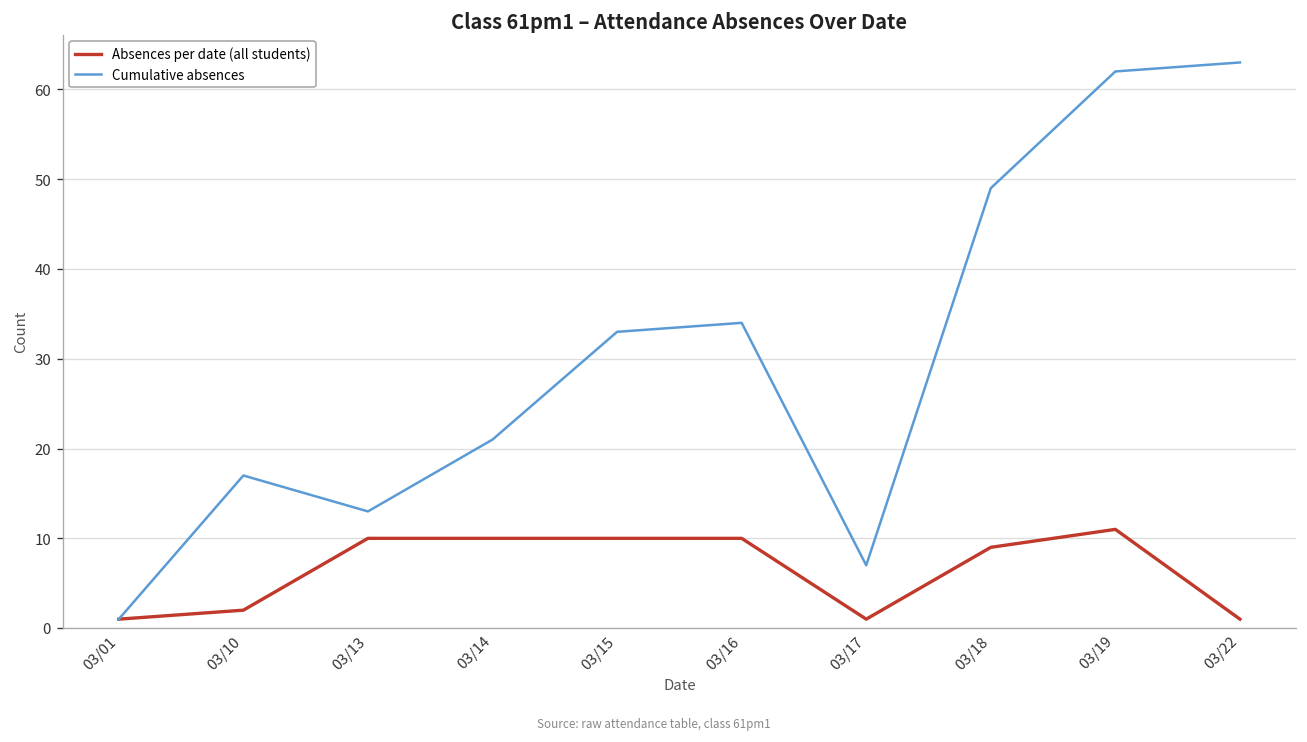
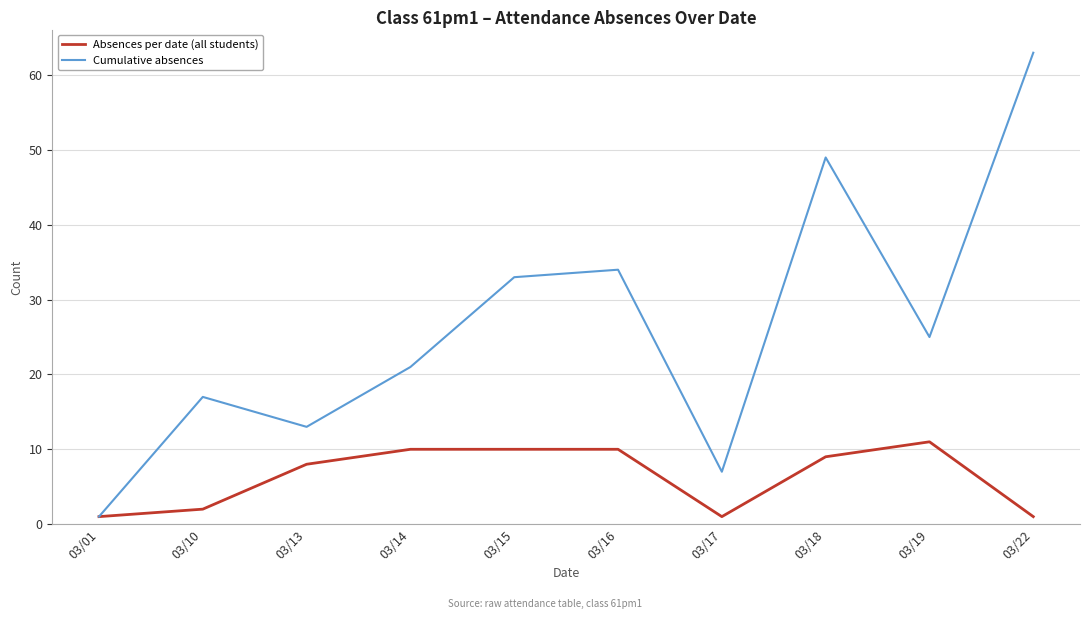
Absences per date (all students), 03/13: 10 -> 8
Cumulative absences, 03/19: 62 -> 25
